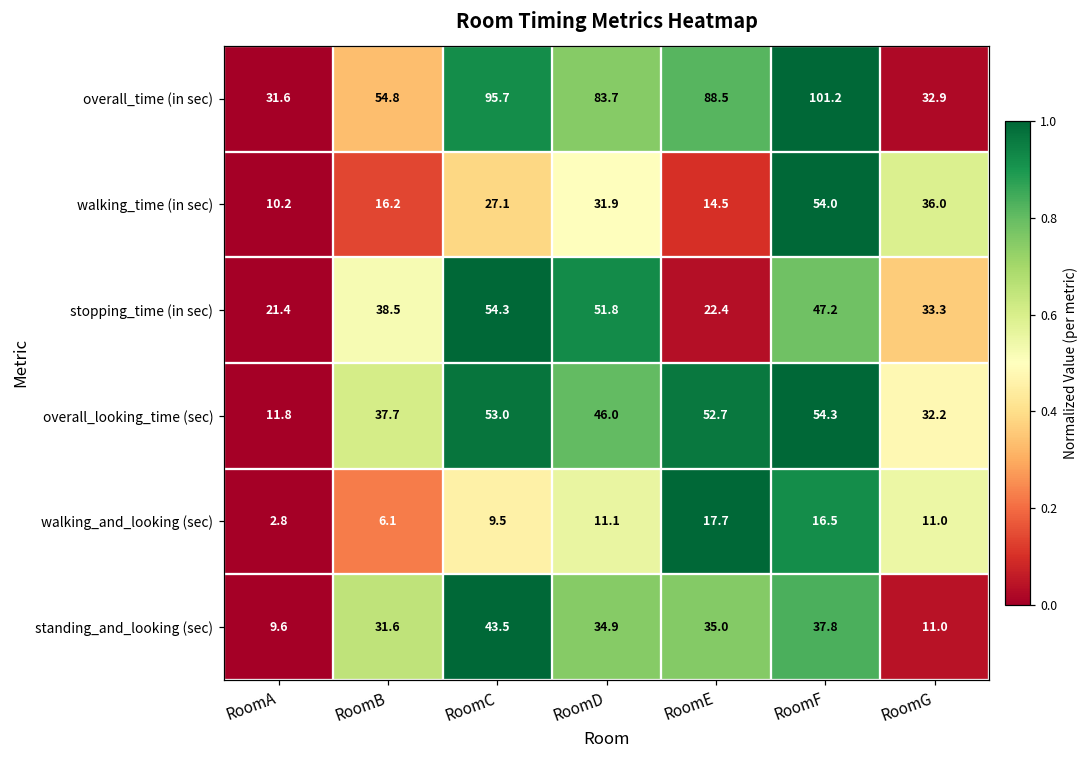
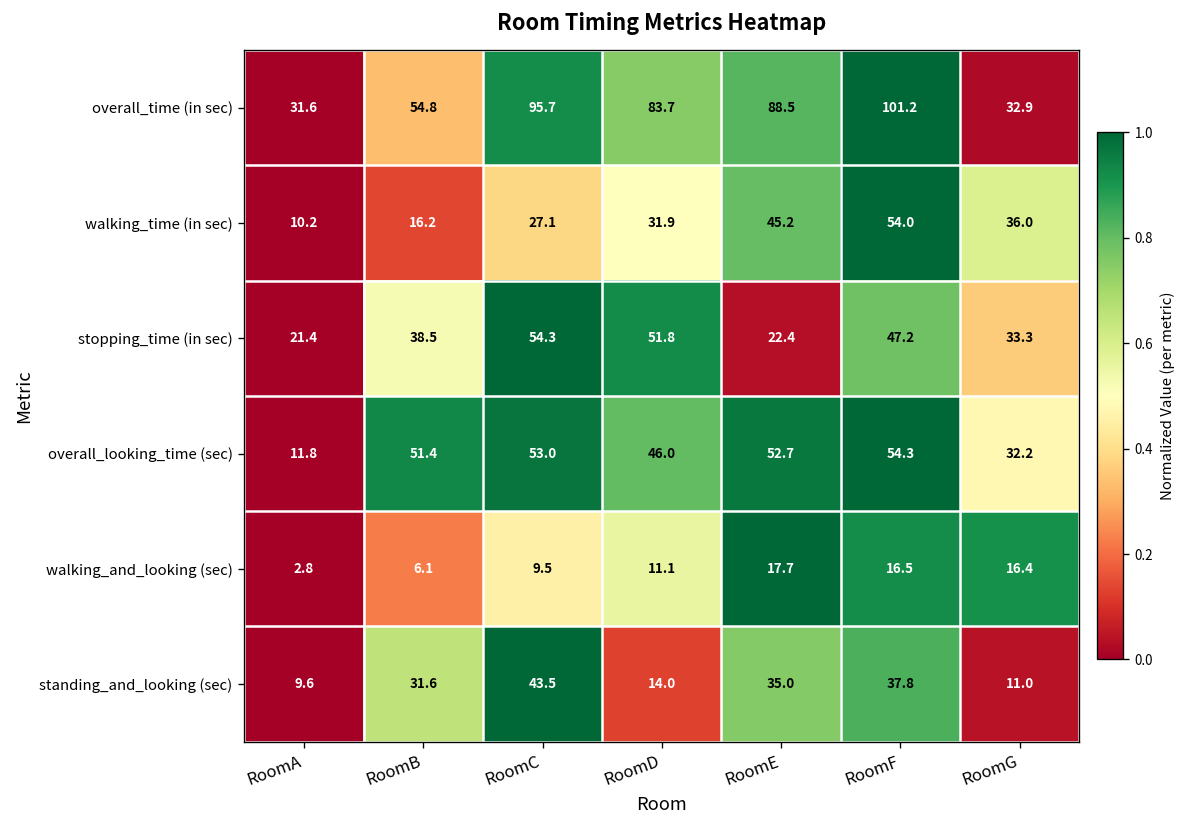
walking_time (in sec), RoomE: 14.5 -> 45.2
overall_looking_time (sec), RoomB: 37.7 -> 51.4
walking_and_looking (sec), RoomG: 11.0 -> 16.4
standing_and_looking (sec), RoomD: 34.9 -> 14.0
